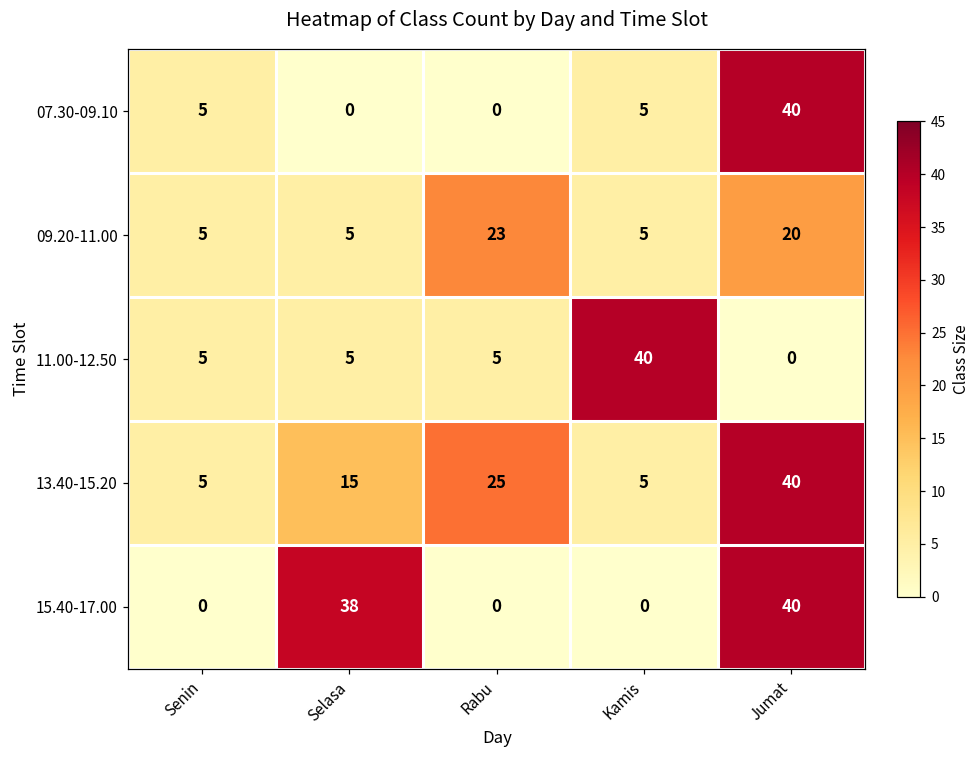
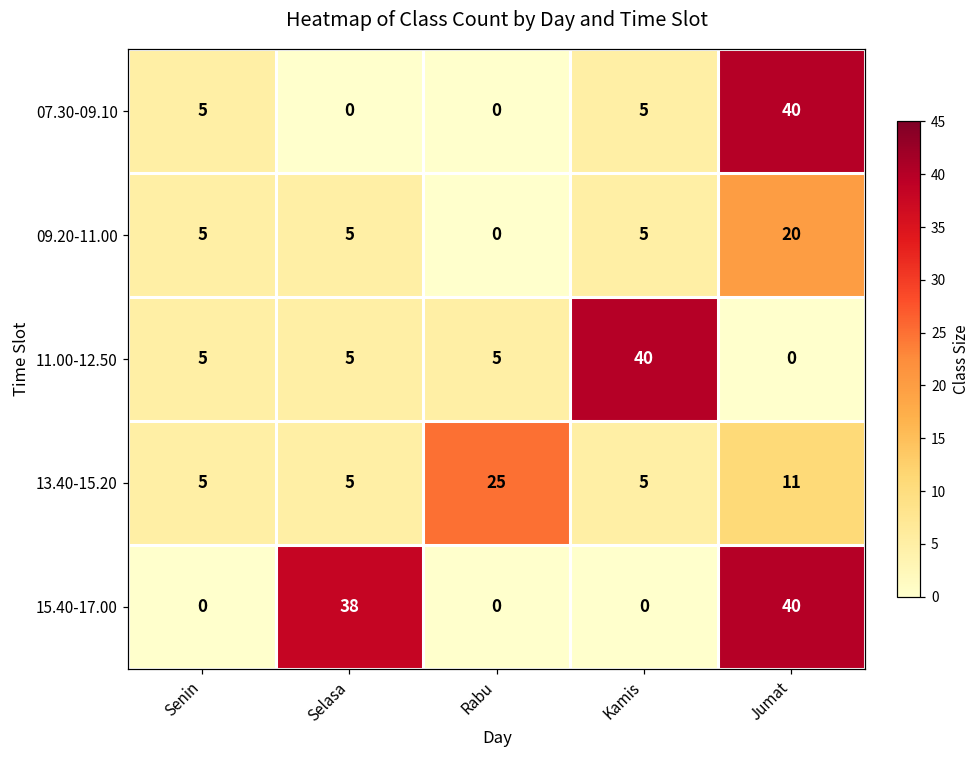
09.20-11.00, Rabu: 23 -> 0
13.40-15.20, Selasa: 15 -> 5
13.40-15.20, Jumat: 40 -> 11
